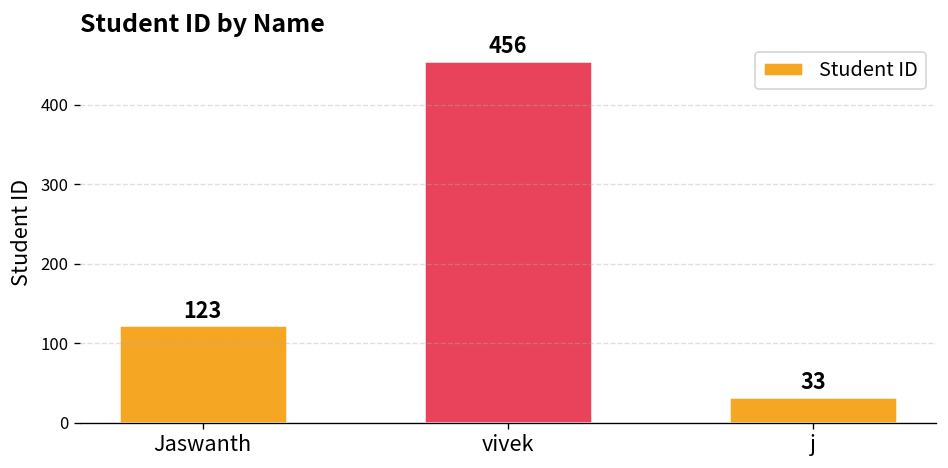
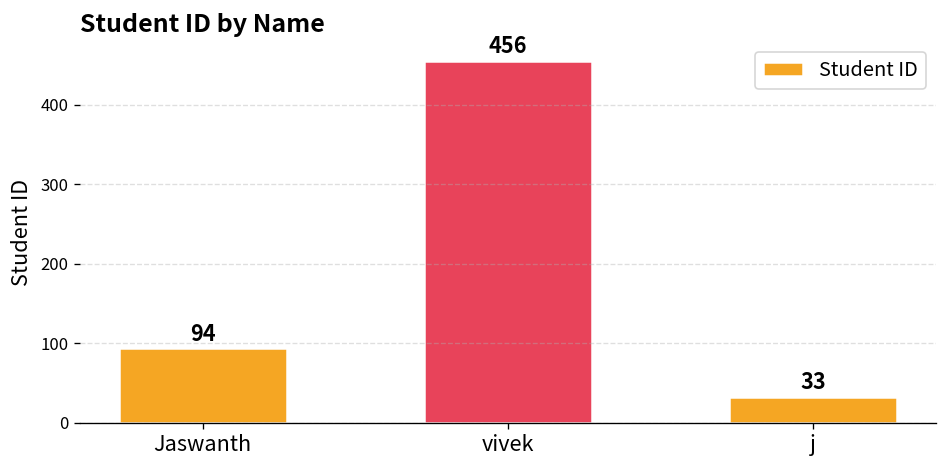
Jaswanth: 123 -> 94
